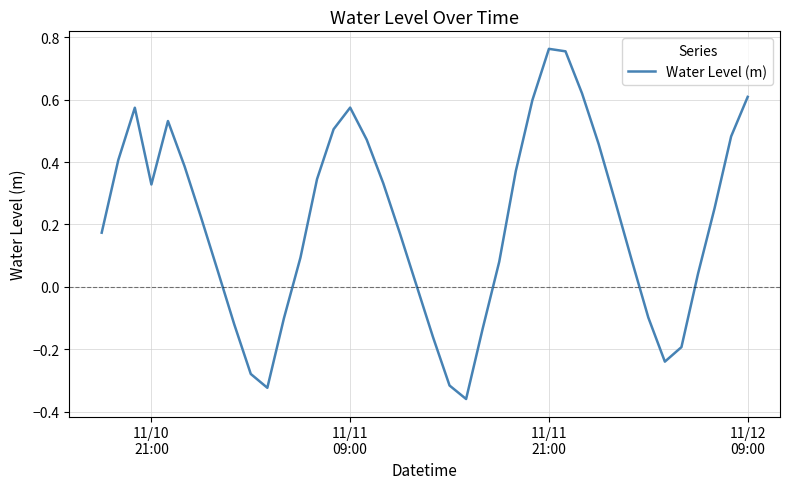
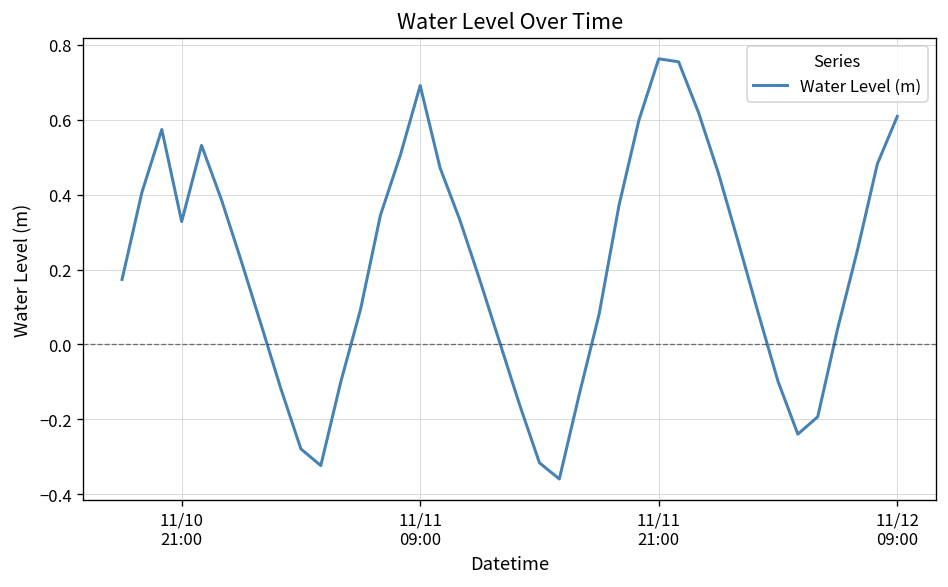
11/11 09:00: 0.57 -> 0.69
